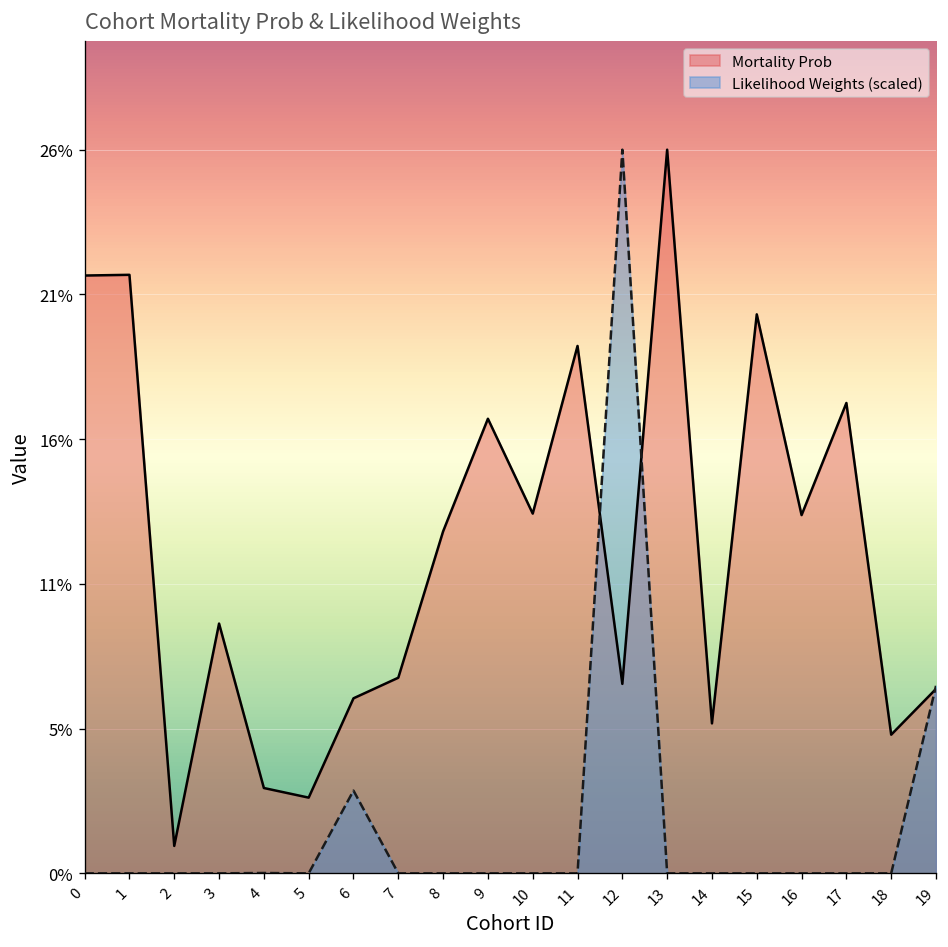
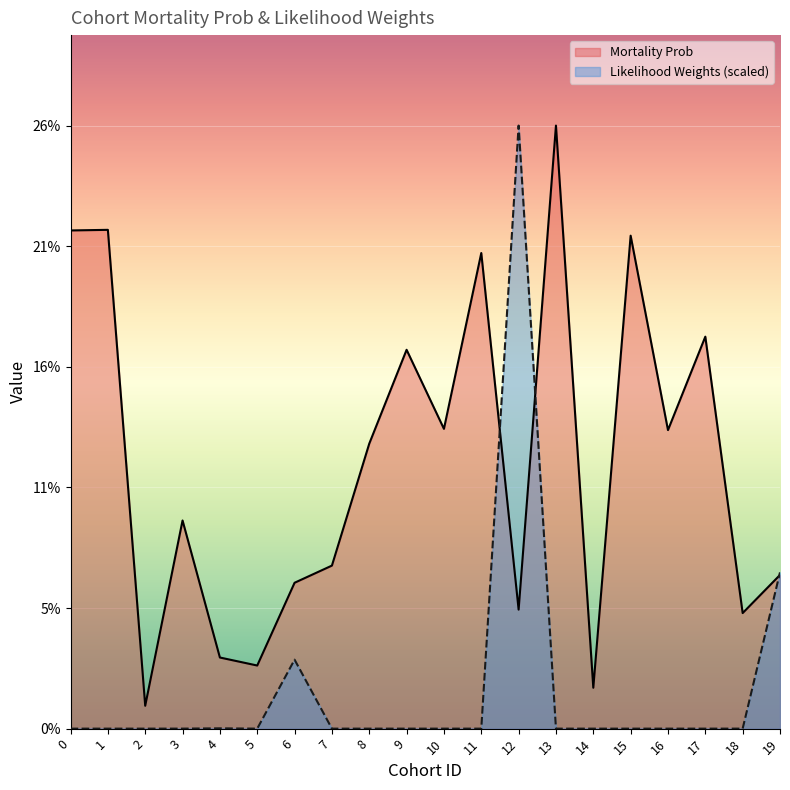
Mortality Prob, 11: 19.3% -> 20.9%
Mortality Prob, 12: 6.9% -> 5.2%
Mortality Prob, 14: 5.5% -> 1.8%
Mortality Prob, 15: 20.4% -> 21.6%
